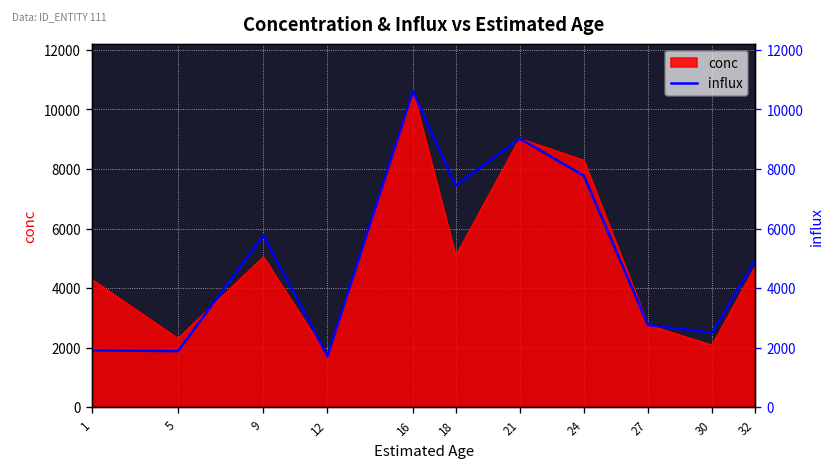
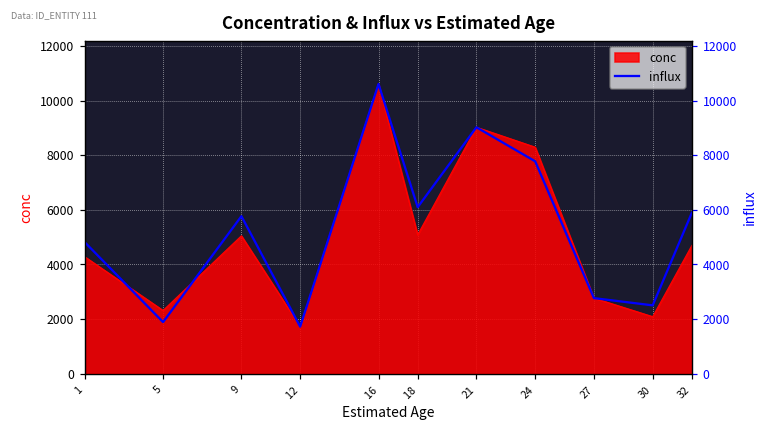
influx, 1: 1900 -> 4800
influx, 18: 7400 -> 6100
influx, 32: 4900 -> 5900
